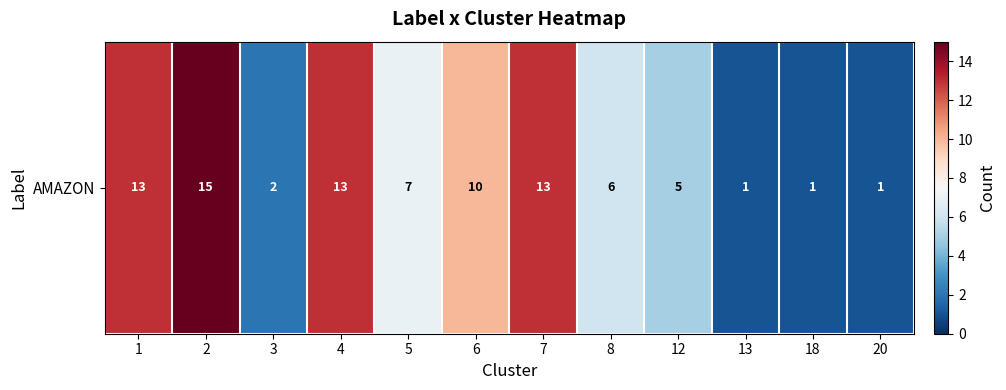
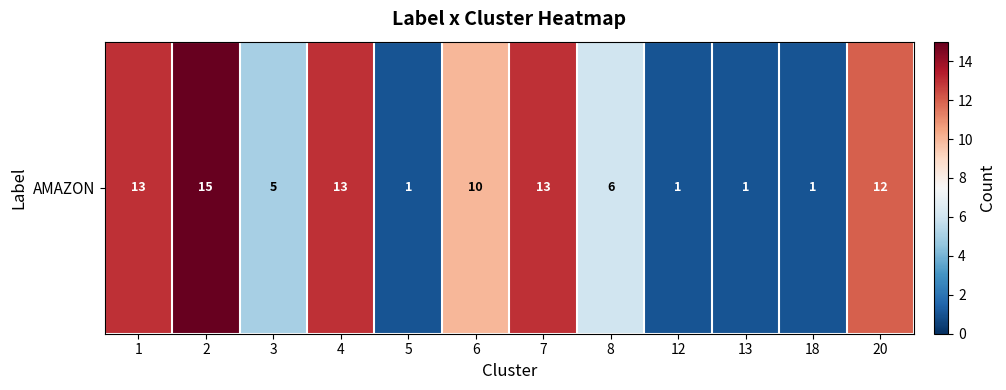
AMAZON, 3: 2 -> 5
AMAZON, 5: 7 -> 1
AMAZON, 12: 5 -> 1
AMAZON, 20: 1 -> 12
